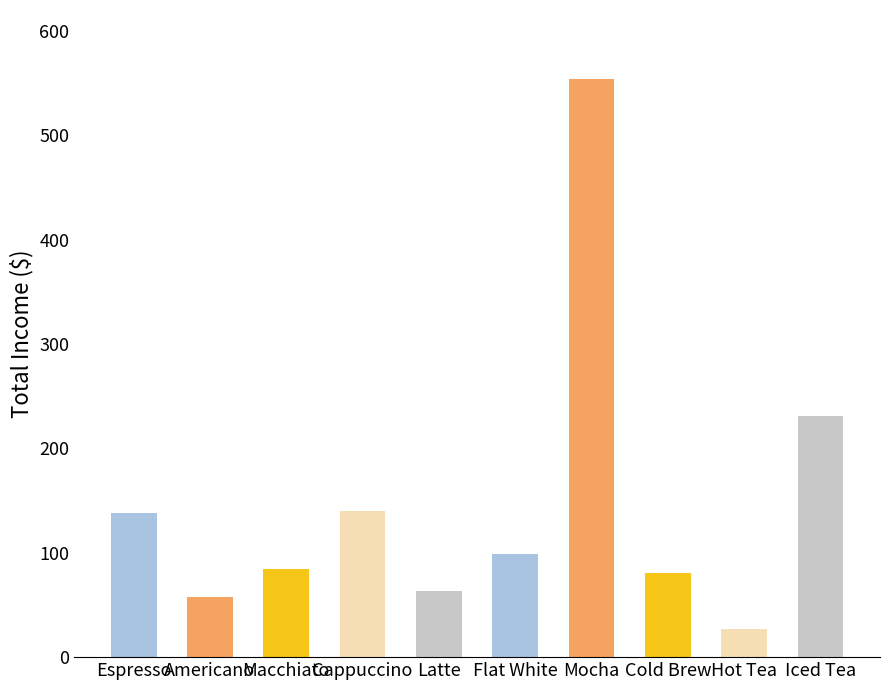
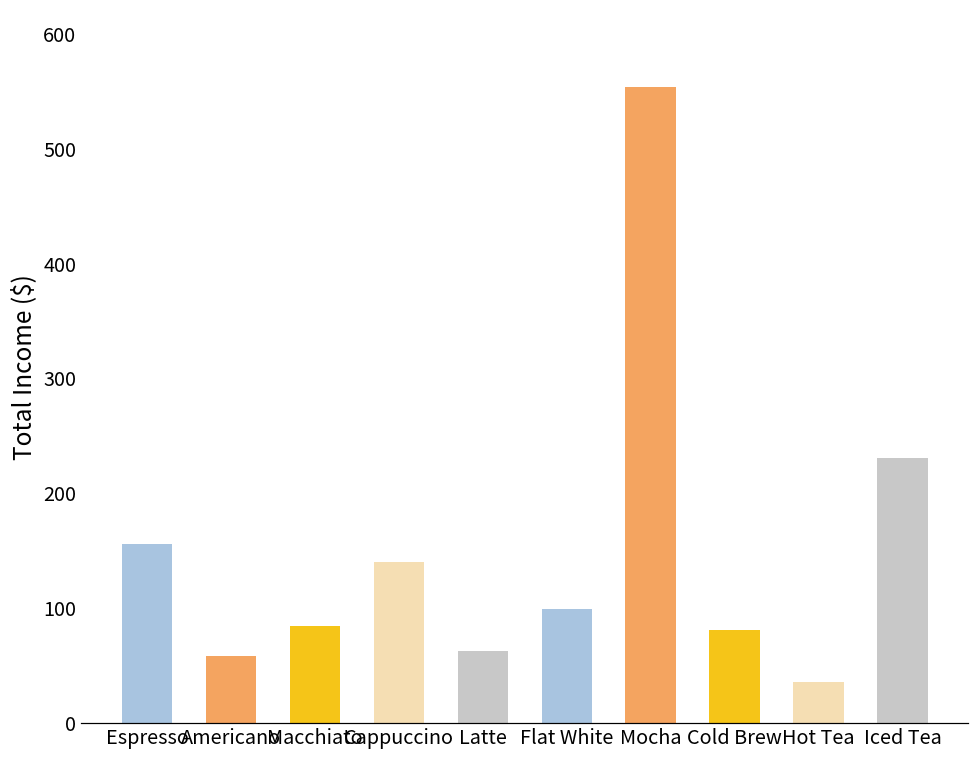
Espresso: 138 -> 156
Hot Tea: 27 -> 36
